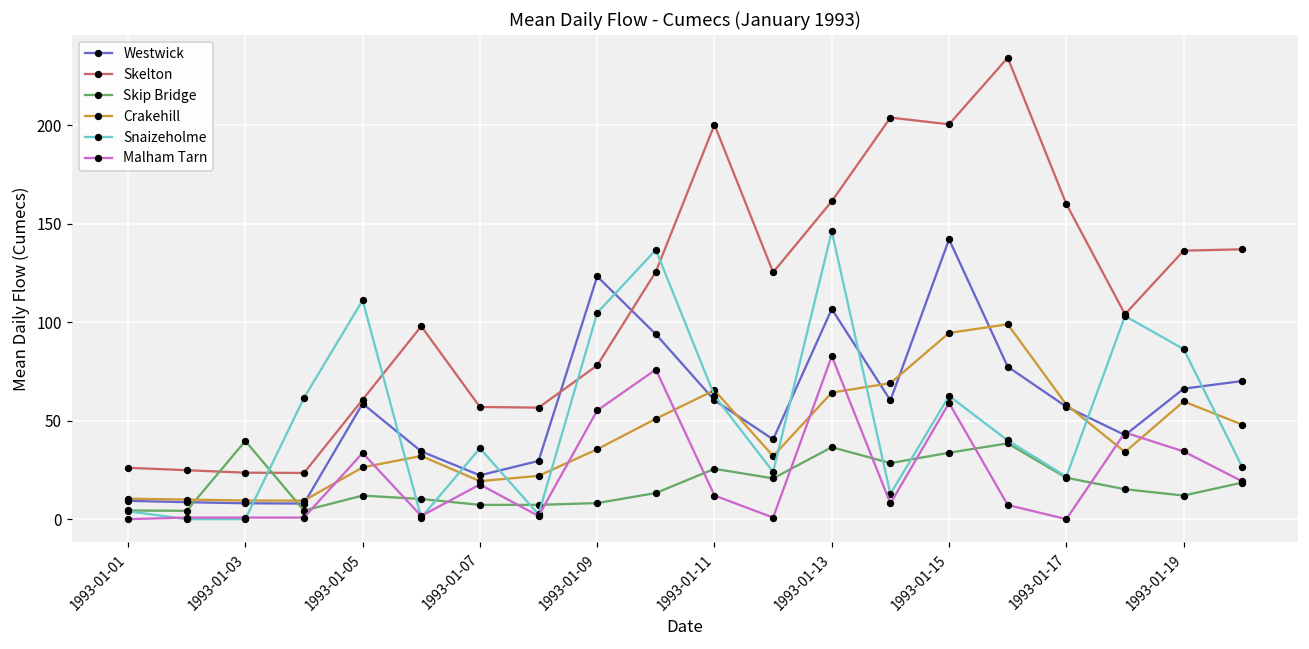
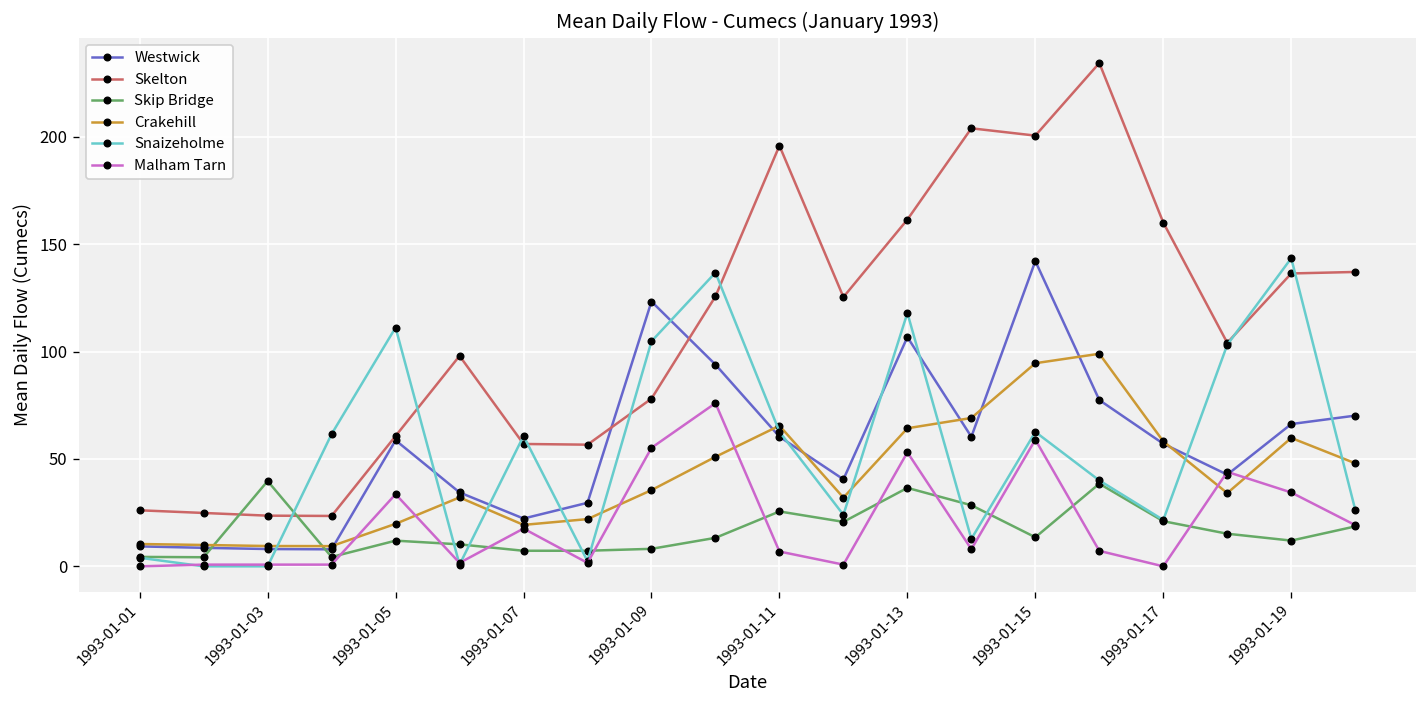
Crakehill, 1993-01-05: 26 -> 20
Snaizeholme, 1993-01-07: 36 -> 61
Skelton, 1993-01-11: 200 -> 196
Malham Tarn, 1993-01-11: 12 -> 7
Snaizeholme, 1993-01-13: 146 -> 118
Malham Tarn, 1993-01-13: 83 -> 53
Skip Bridge, 1993-01-15: 34 -> 14
Snaizeholme, 1993-01-19: 86 -> 144
